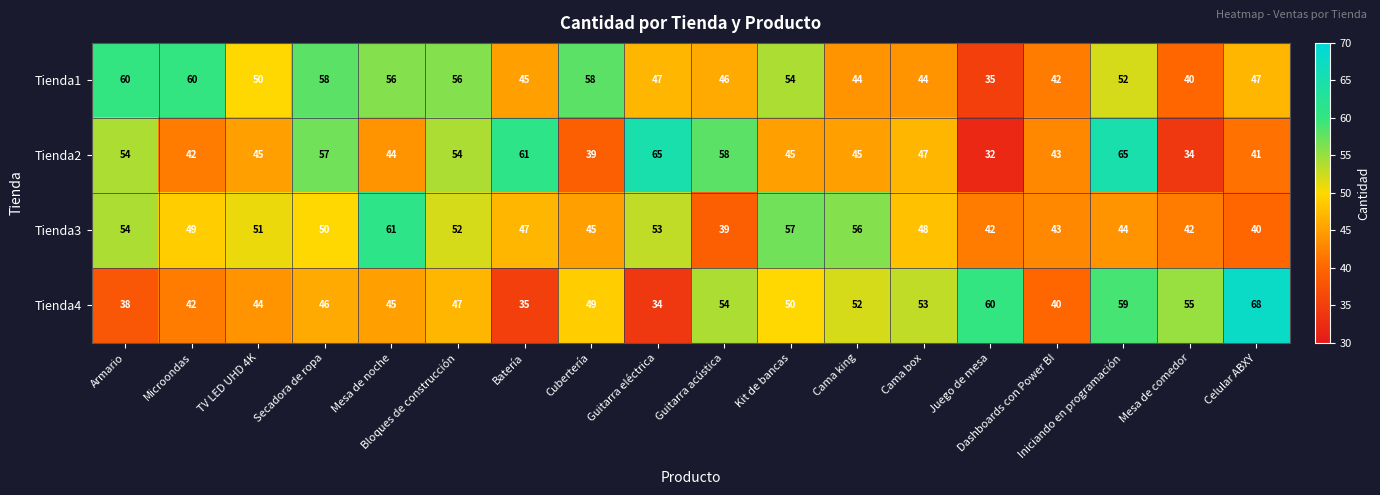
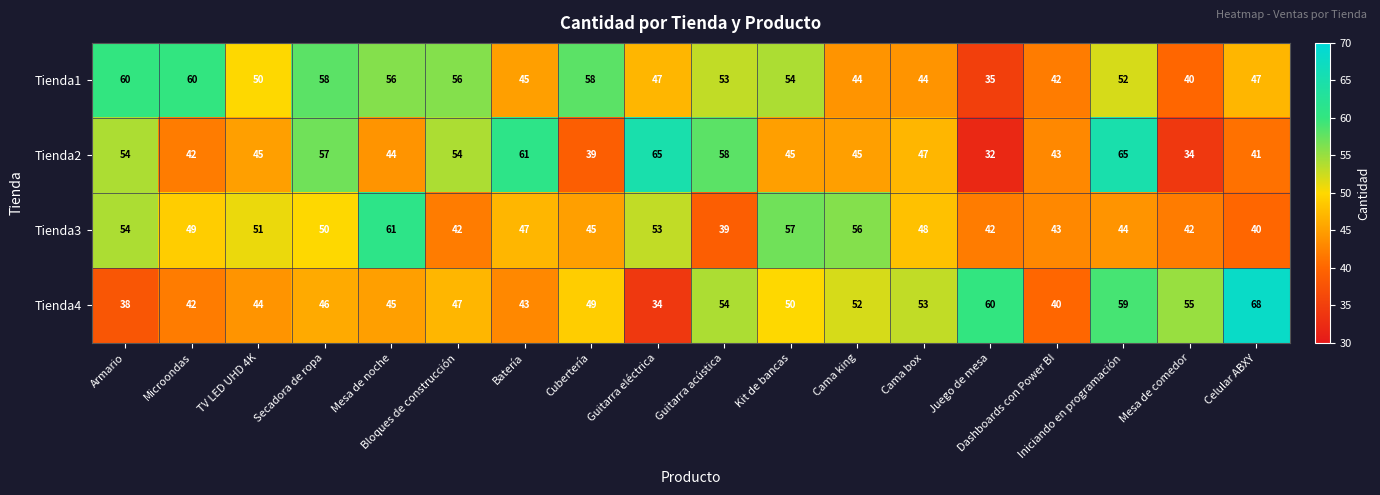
Tienda1, Guitarra acústica: 46 -> 53
Tienda3, Bloques de construcción: 52 -> 42
Tienda4, Batería: 35 -> 43
